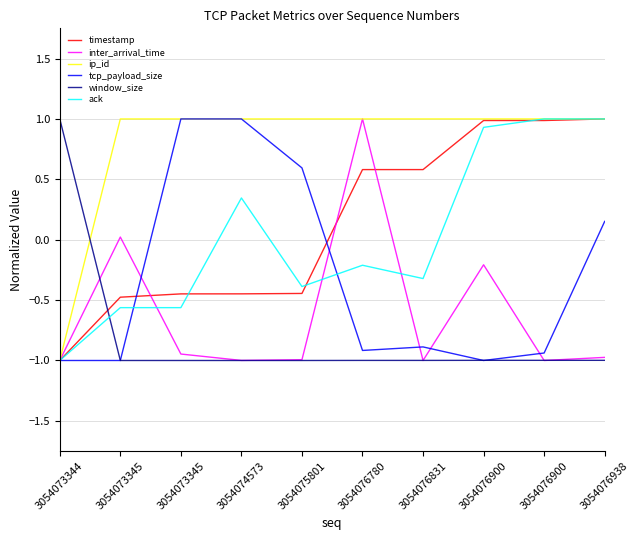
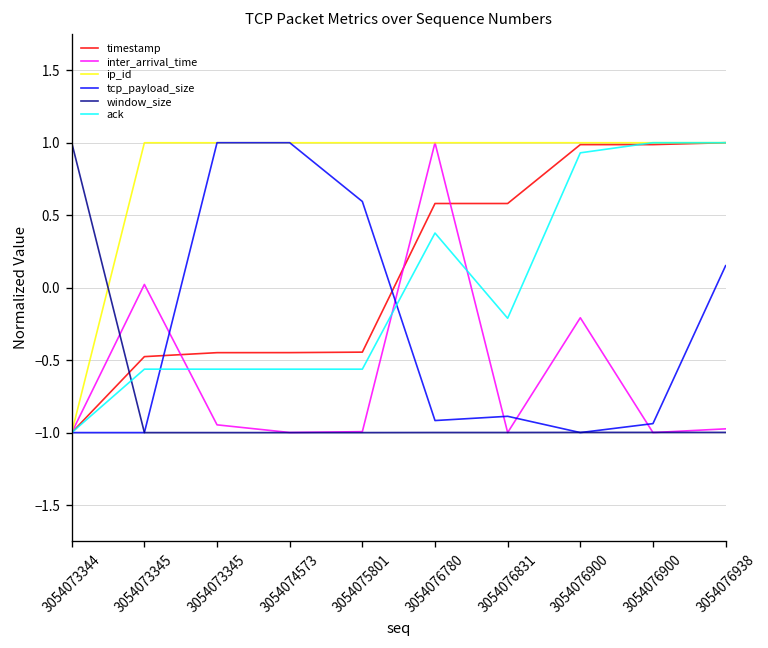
ack, 3054074573: 0.35 -> -0.56
ack, 3054075801: -0.39 -> -0.56
ack, 3054076780: -0.21 -> 0.38
ack, 3054076831: -0.32 -> -0.21
